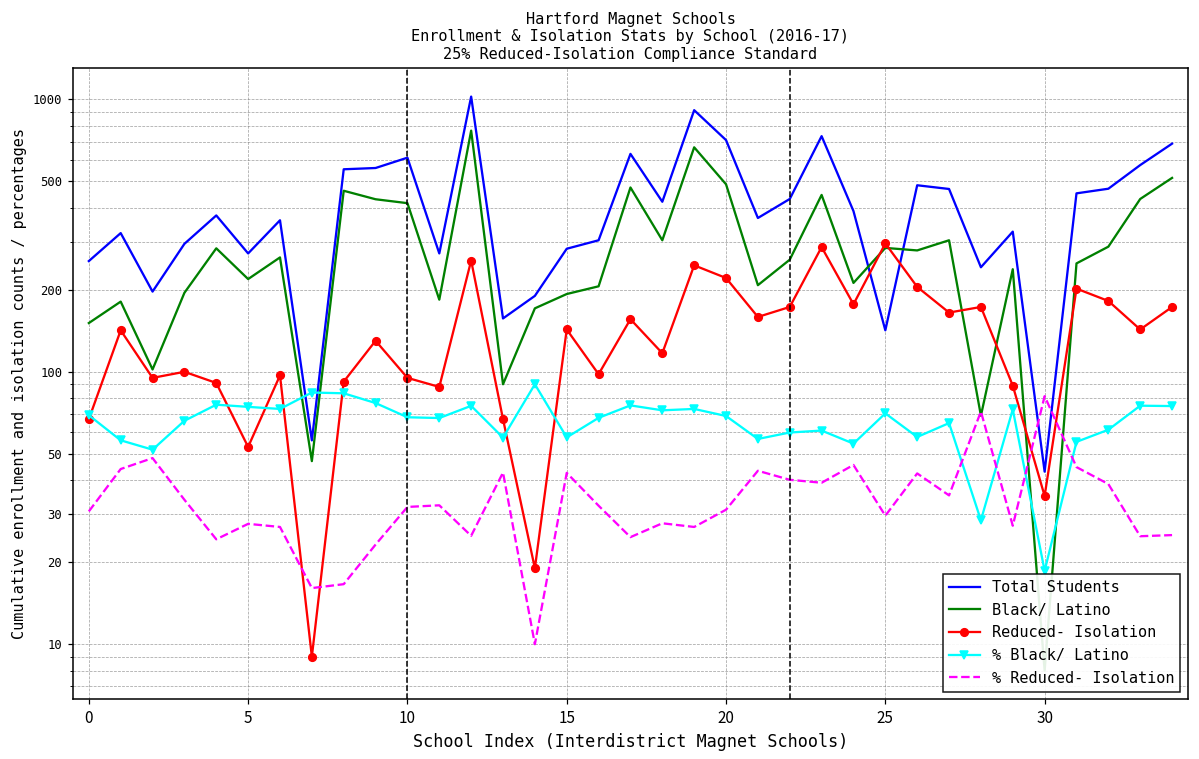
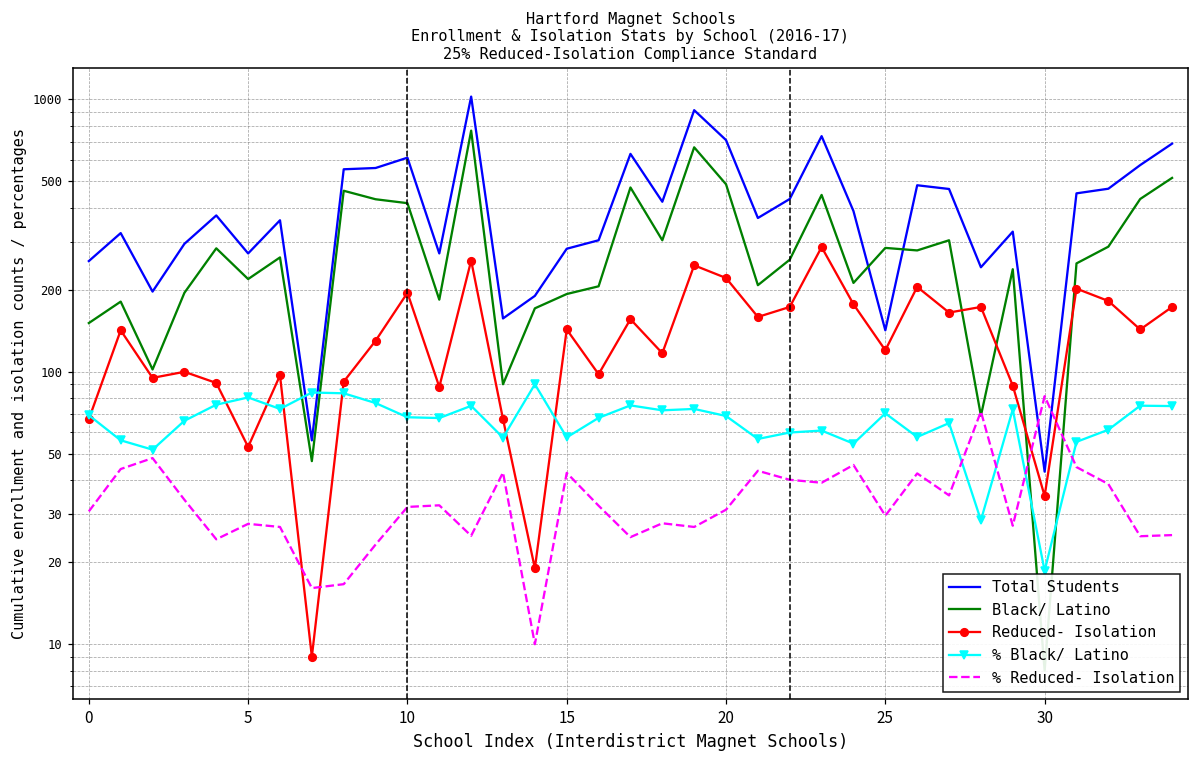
% Black/ Latino, 5: 74 -> 81
Reduced- Isolation, 10: 95 -> 200
Reduced- Isolation, 25: 300 -> 120
